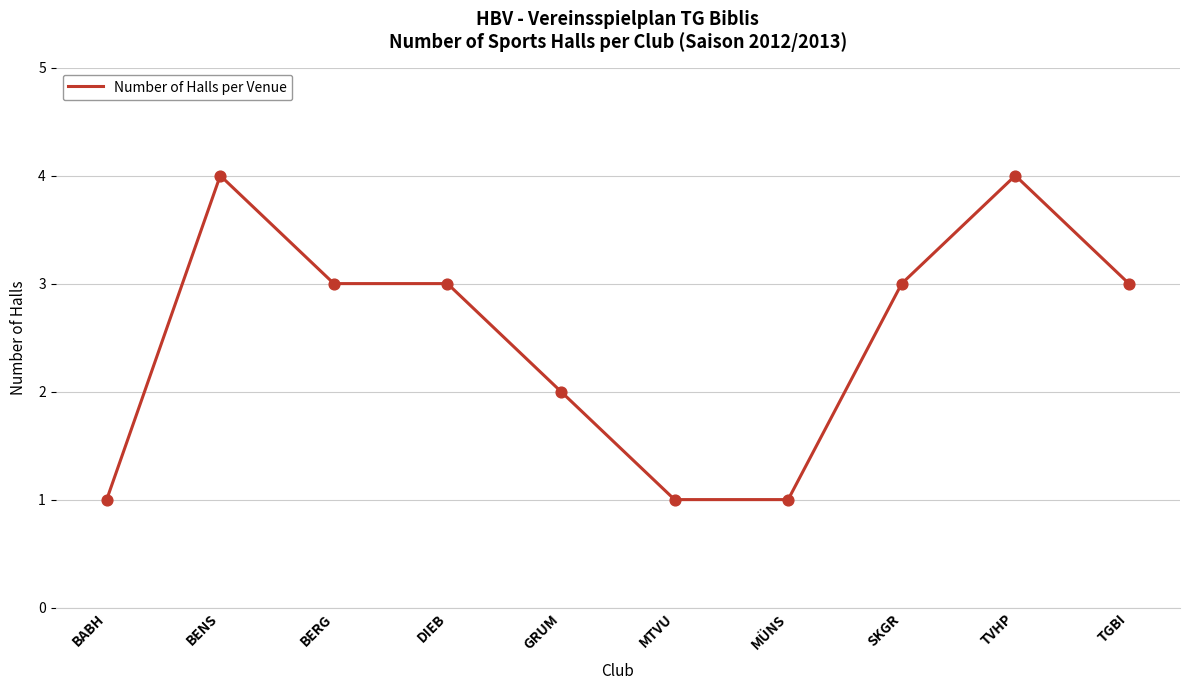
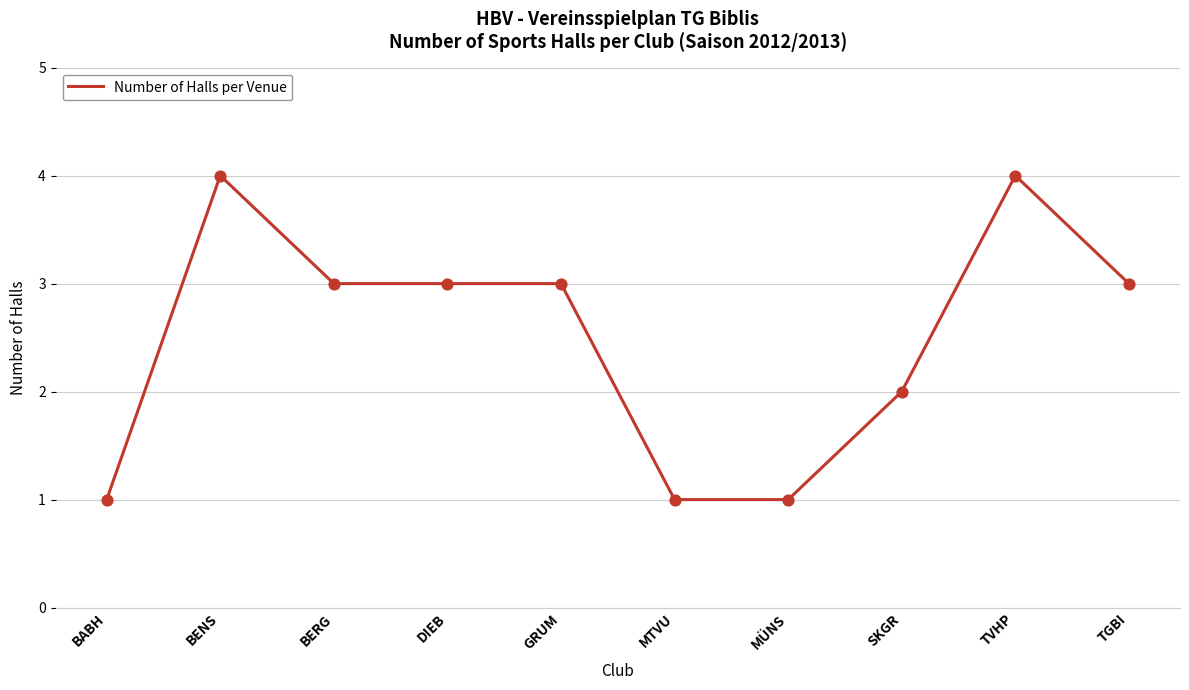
GRUM: 2 -> 3
SKGR: 3 -> 2
